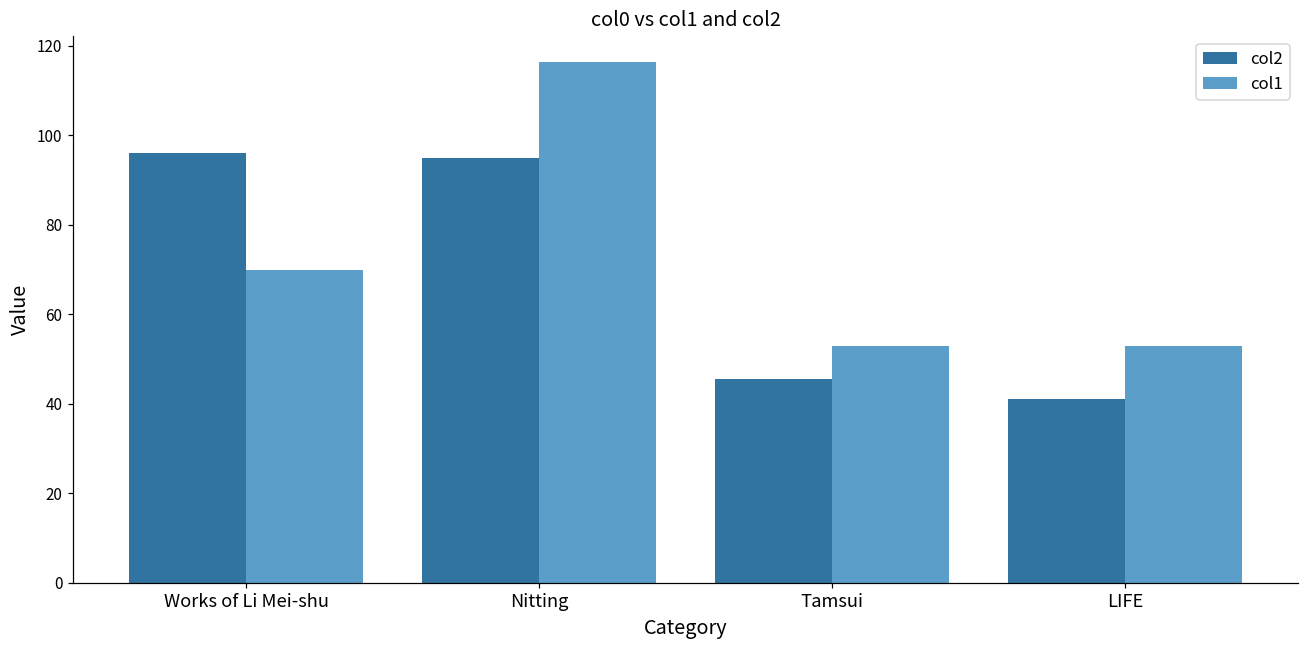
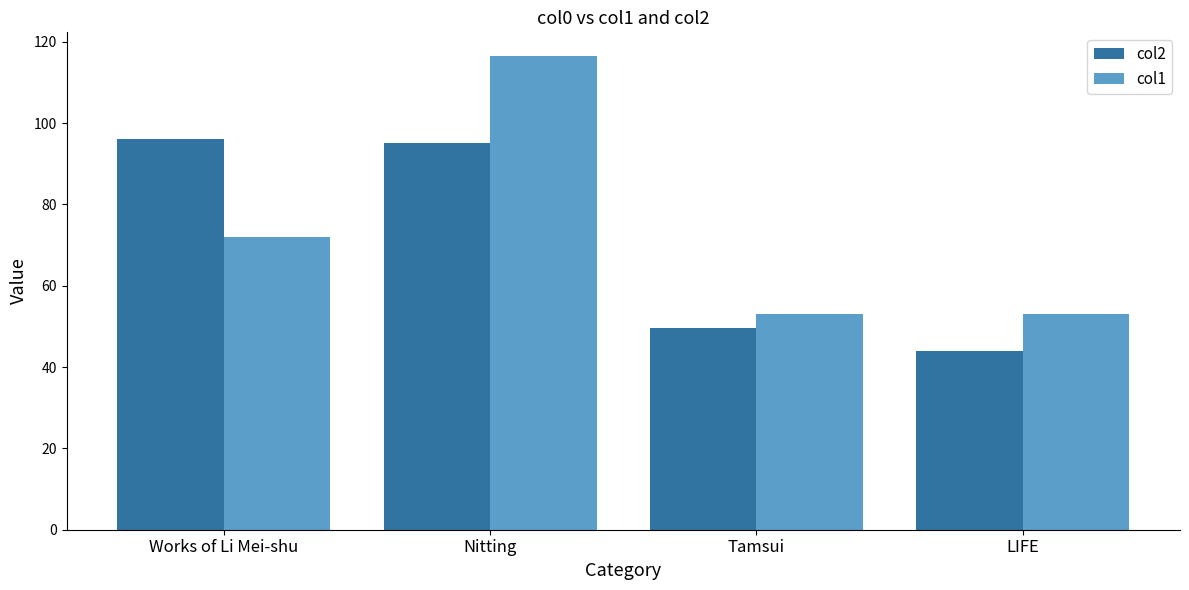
col1, Works of Li Mei-shu: 70 -> 72
col2, Tamsui: 46 -> 50
col2, LIFE: 41 -> 44
